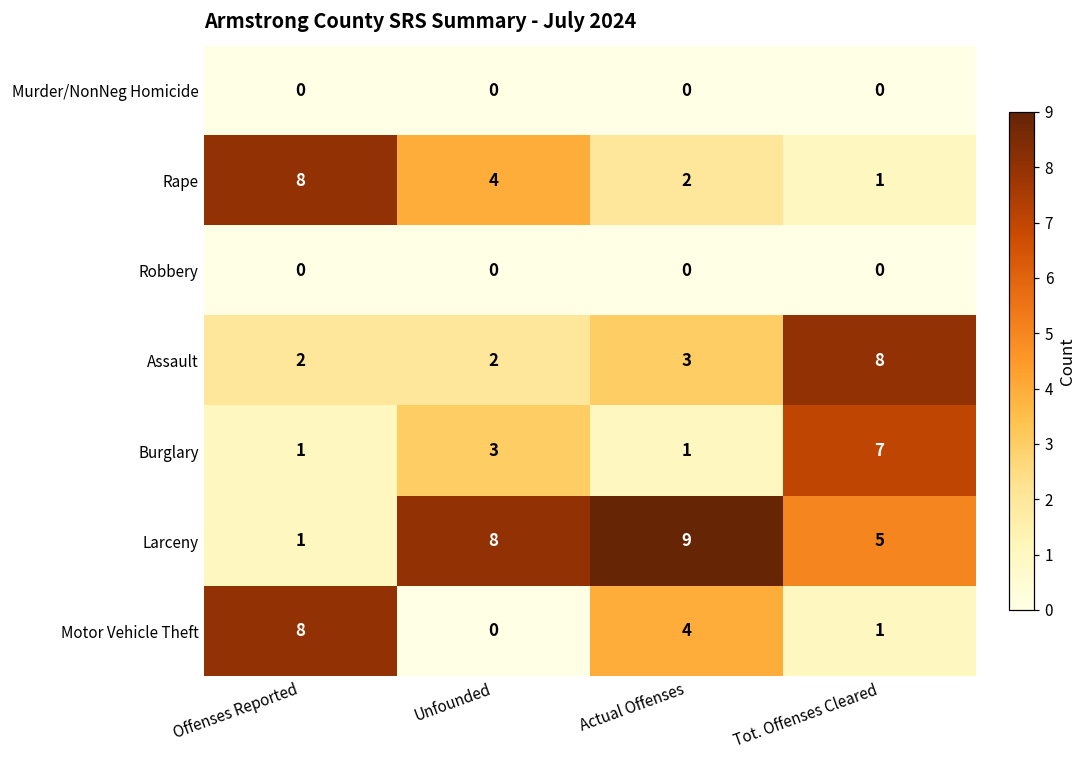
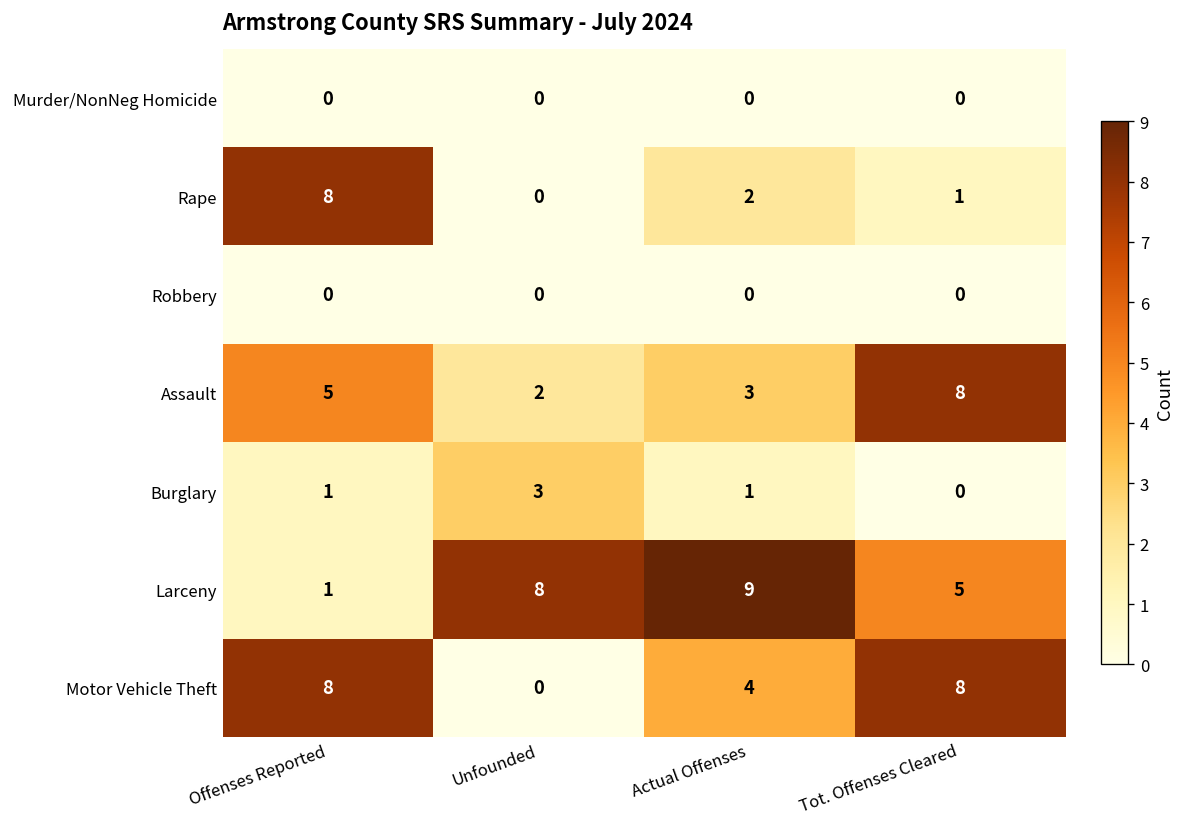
Rape, Unfounded: 4 -> 0
Assault, Offenses Reported: 2 -> 5
Burglary, Tot. Offenses Cleared: 7 -> 0
Motor Vehicle Theft, Tot. Offenses Cleared: 1 -> 8
